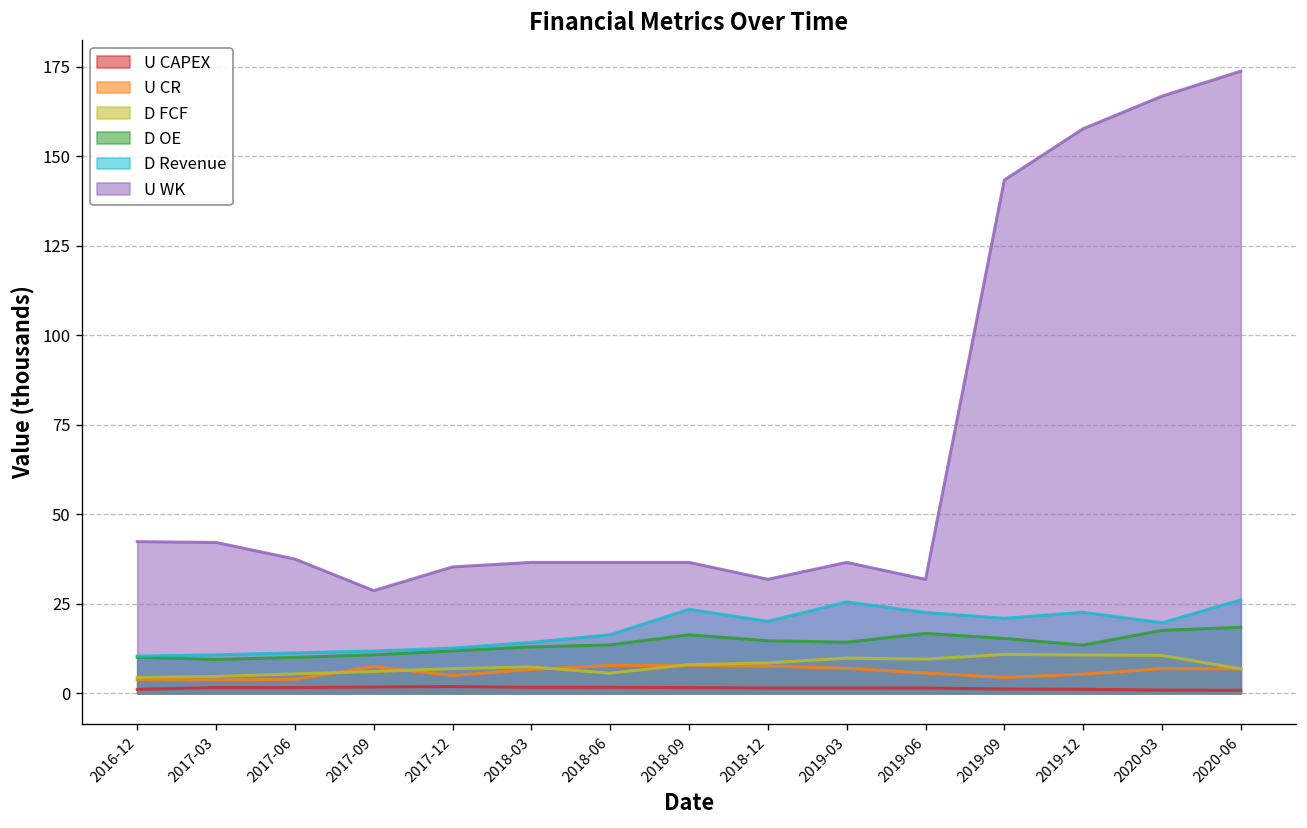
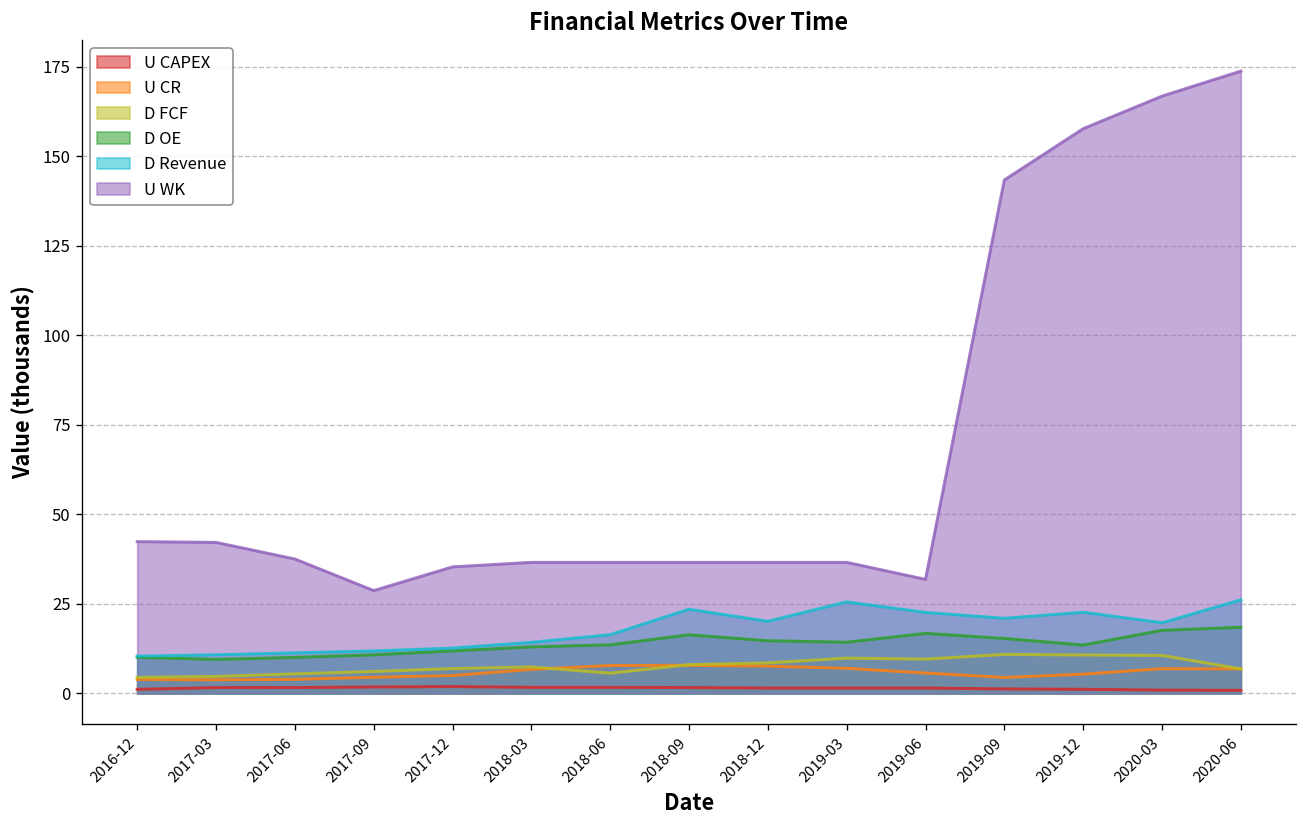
U CR, 2017-09: 7 -> 5
U WK, 2018-12: 32 -> 37
